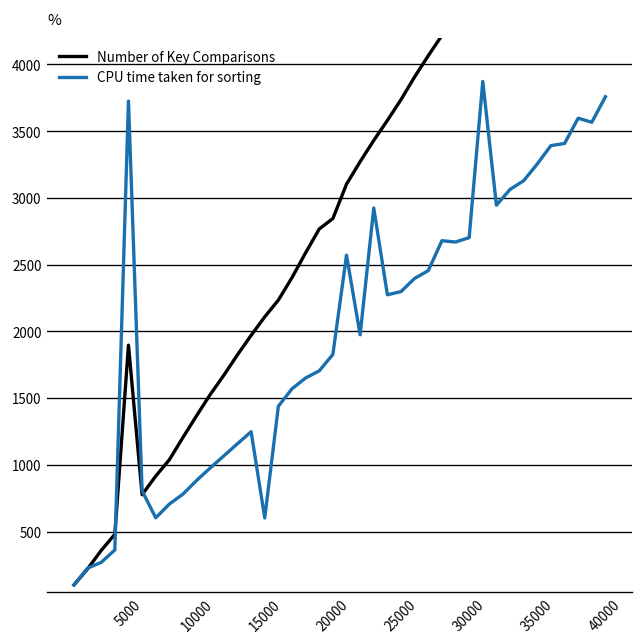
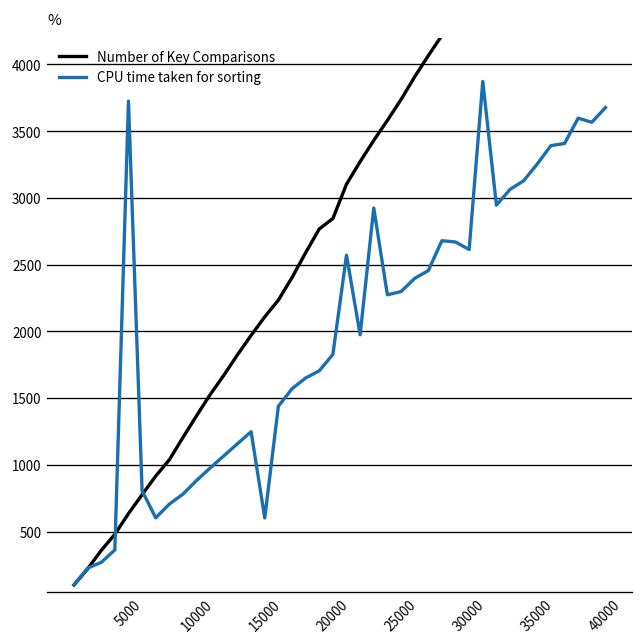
Number of Key Comparisons, 5000: 1900 -> 630
CPU time taken for sorting, 30000: 2700 -> 2610
CPU time taken for sorting, 40000: 3760 -> 3680
